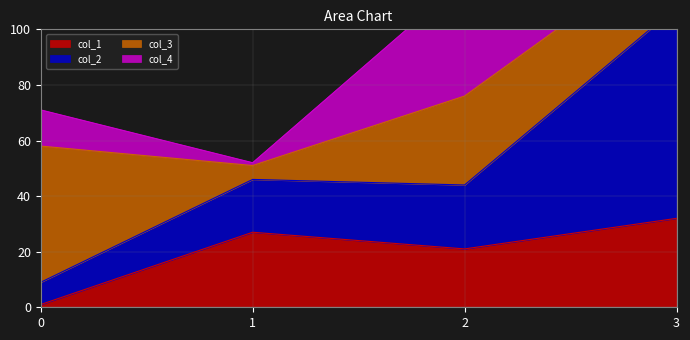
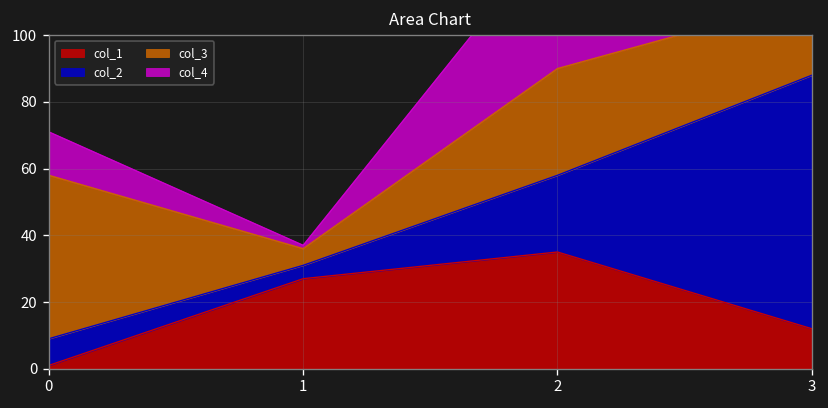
col_2, 1: 19 -> 4
col_1, 2: 21 -> 35
col_1, 3: 32 -> 12
